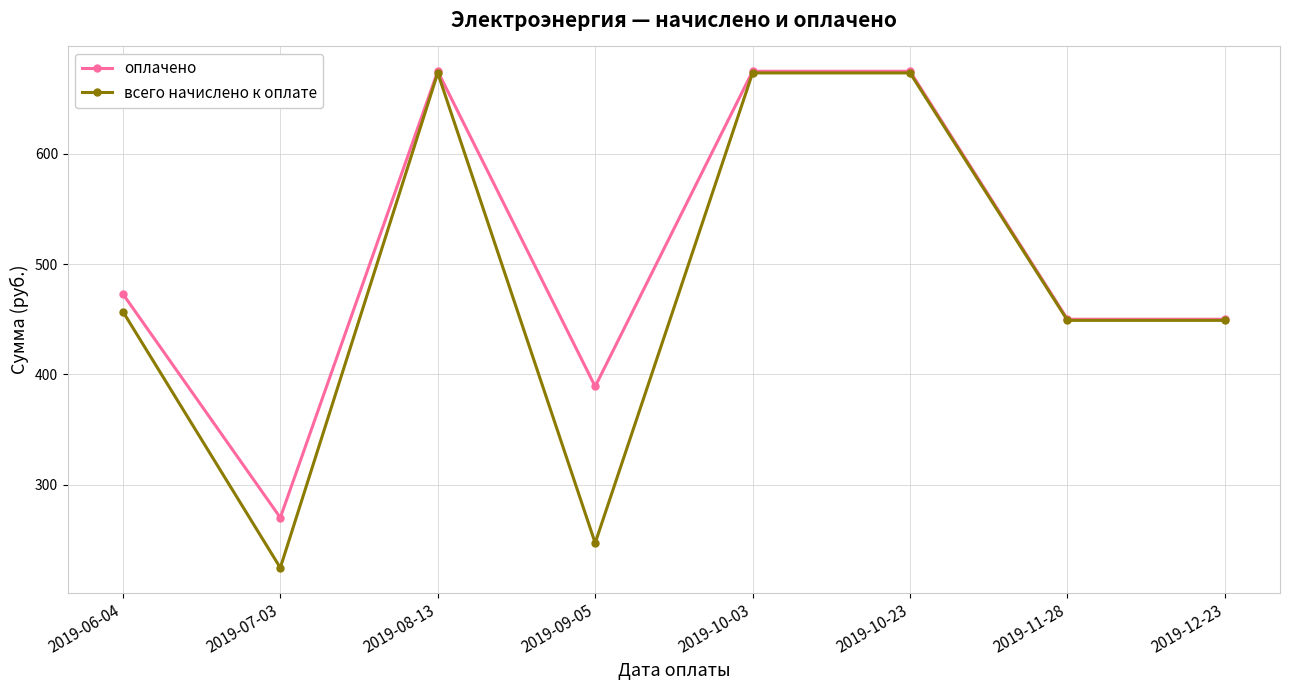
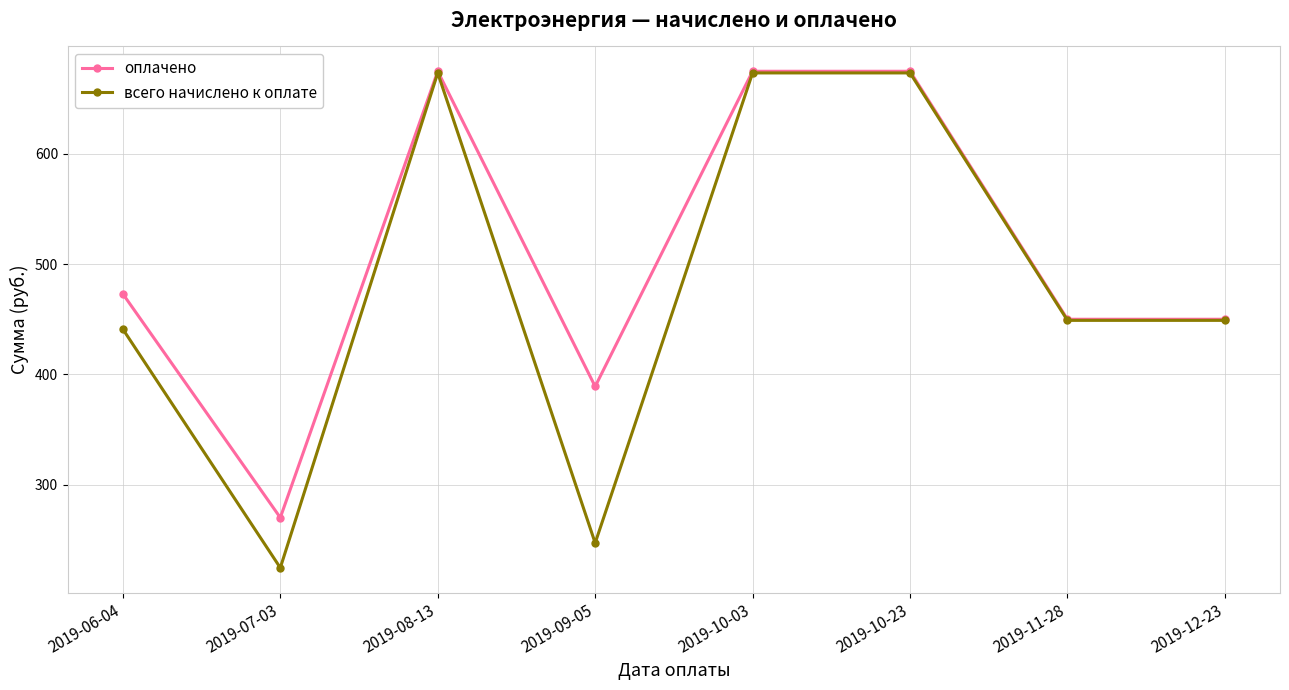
всего начислено к оплате, 2019-06-04: 457 -> 441
